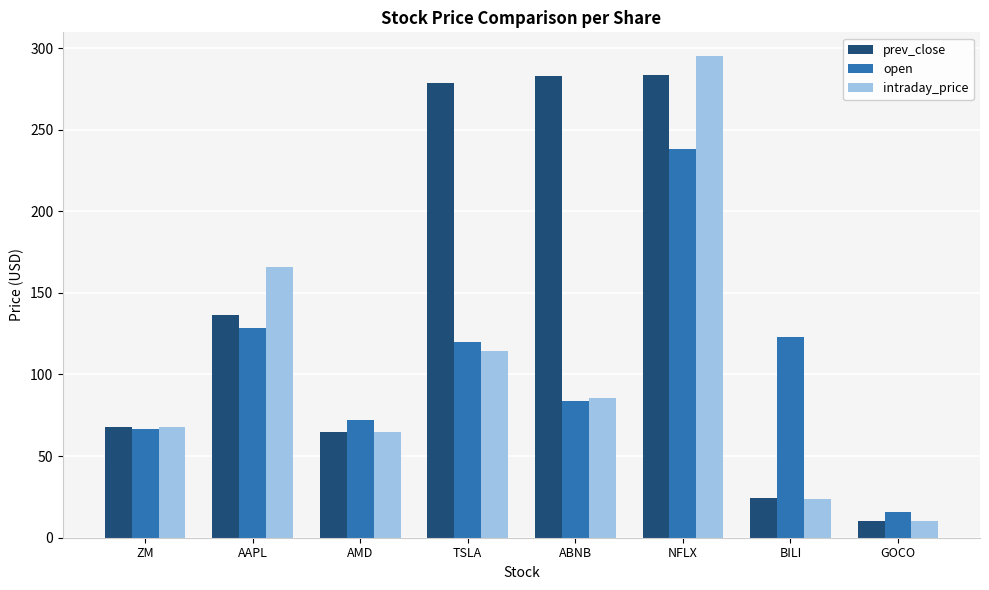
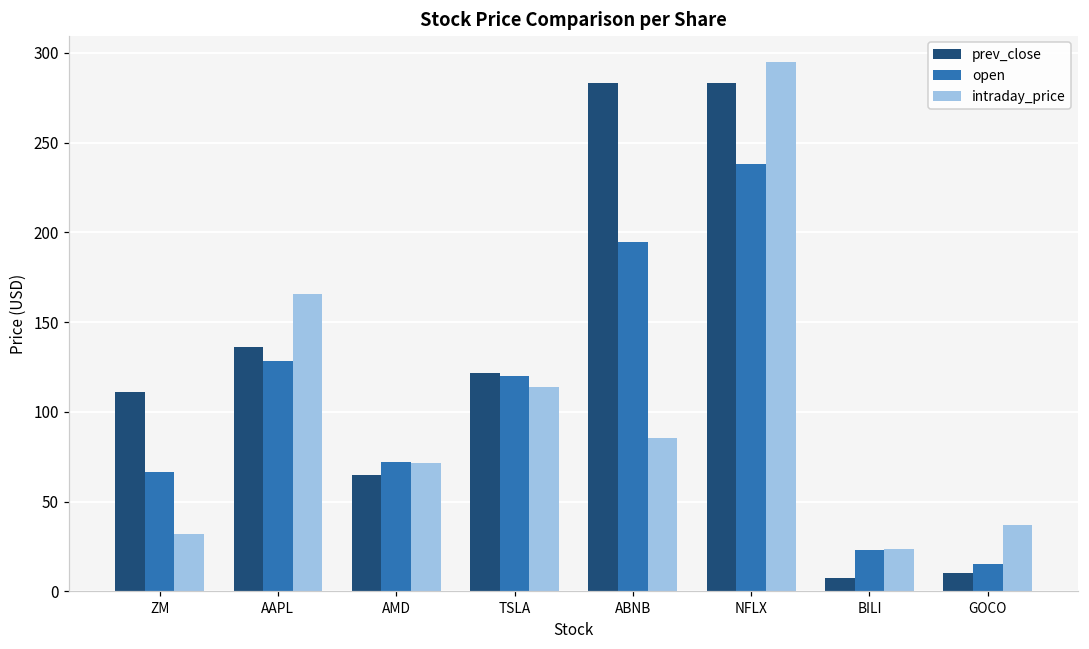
prev_close, ZM: 68 -> 111
intraday_price, ZM: 68 -> 32
intraday_price, AMD: 65 -> 71
prev_close, TSLA: 278 -> 122
open, ABNB: 84 -> 195
prev_close, BILI: 24 -> 7
open, BILI: 123 -> 23
intraday_price, GOCO: 10 -> 37
